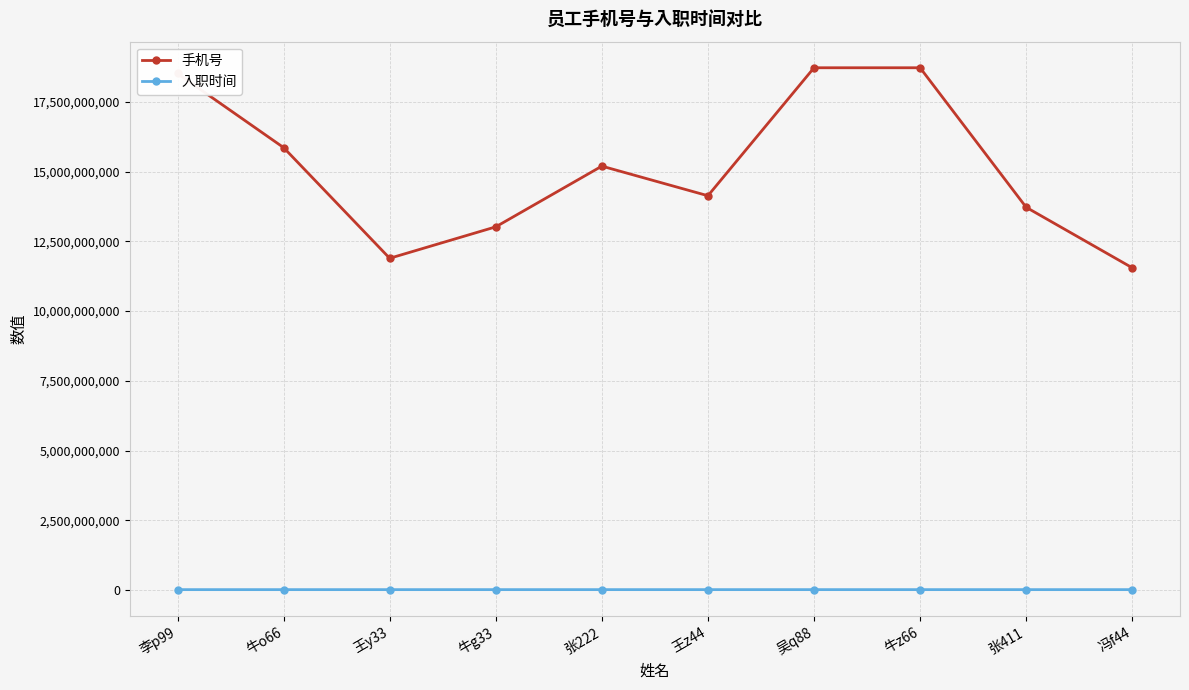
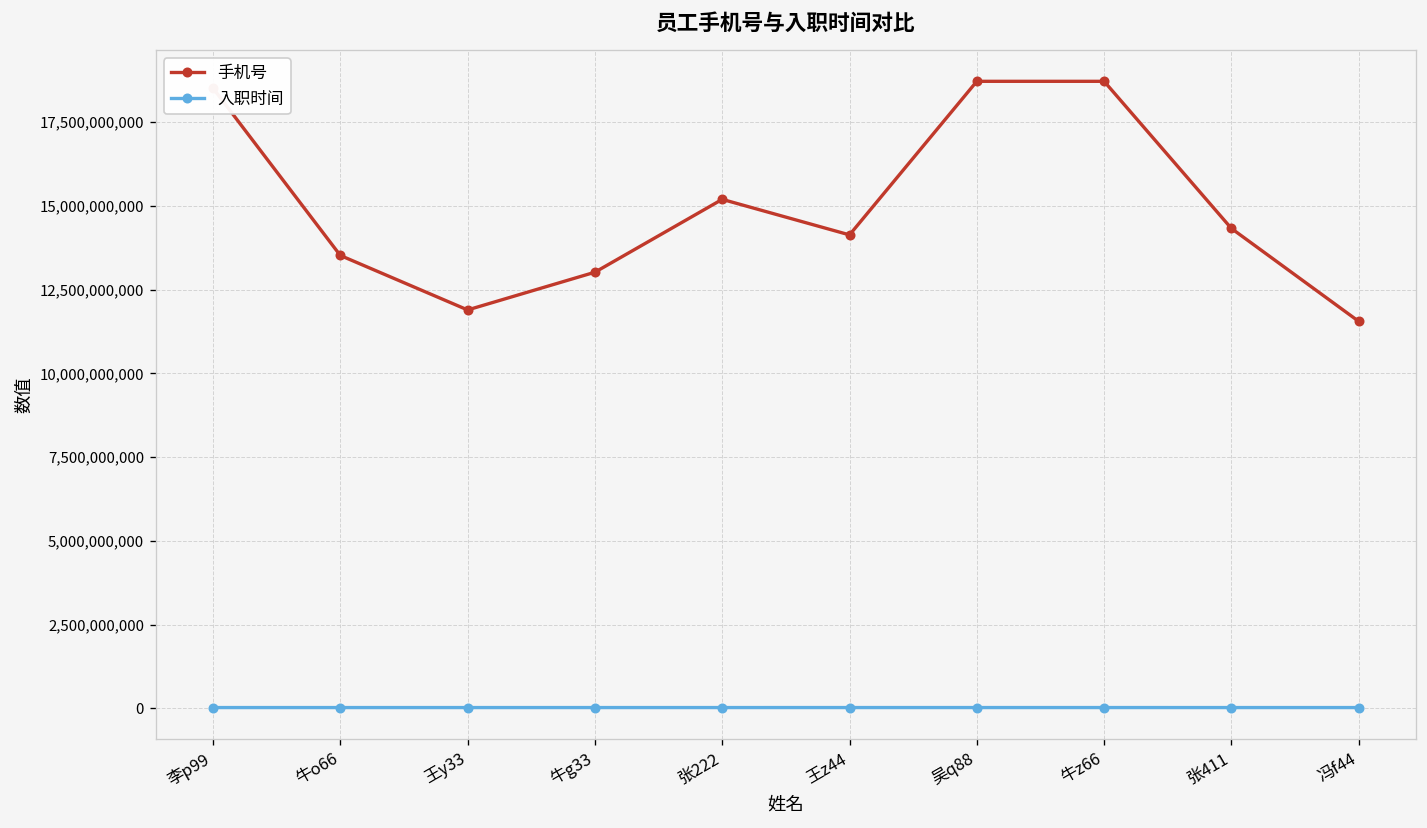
手机号, 牛o66: 15,900,000,000 -> 13,500,000,000
手机号, 张411: 13,700,000,000 -> 14,300,000,000
